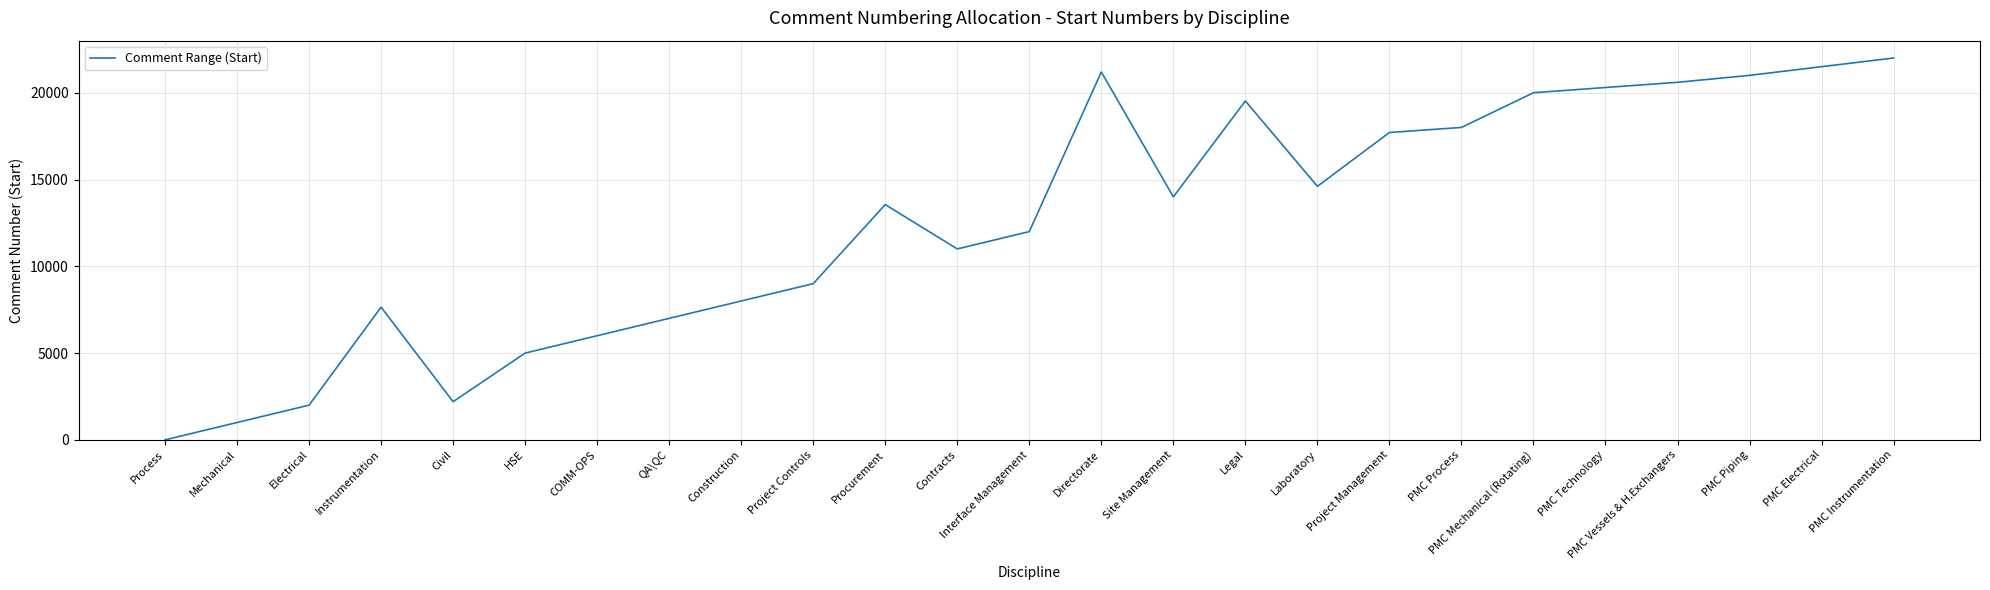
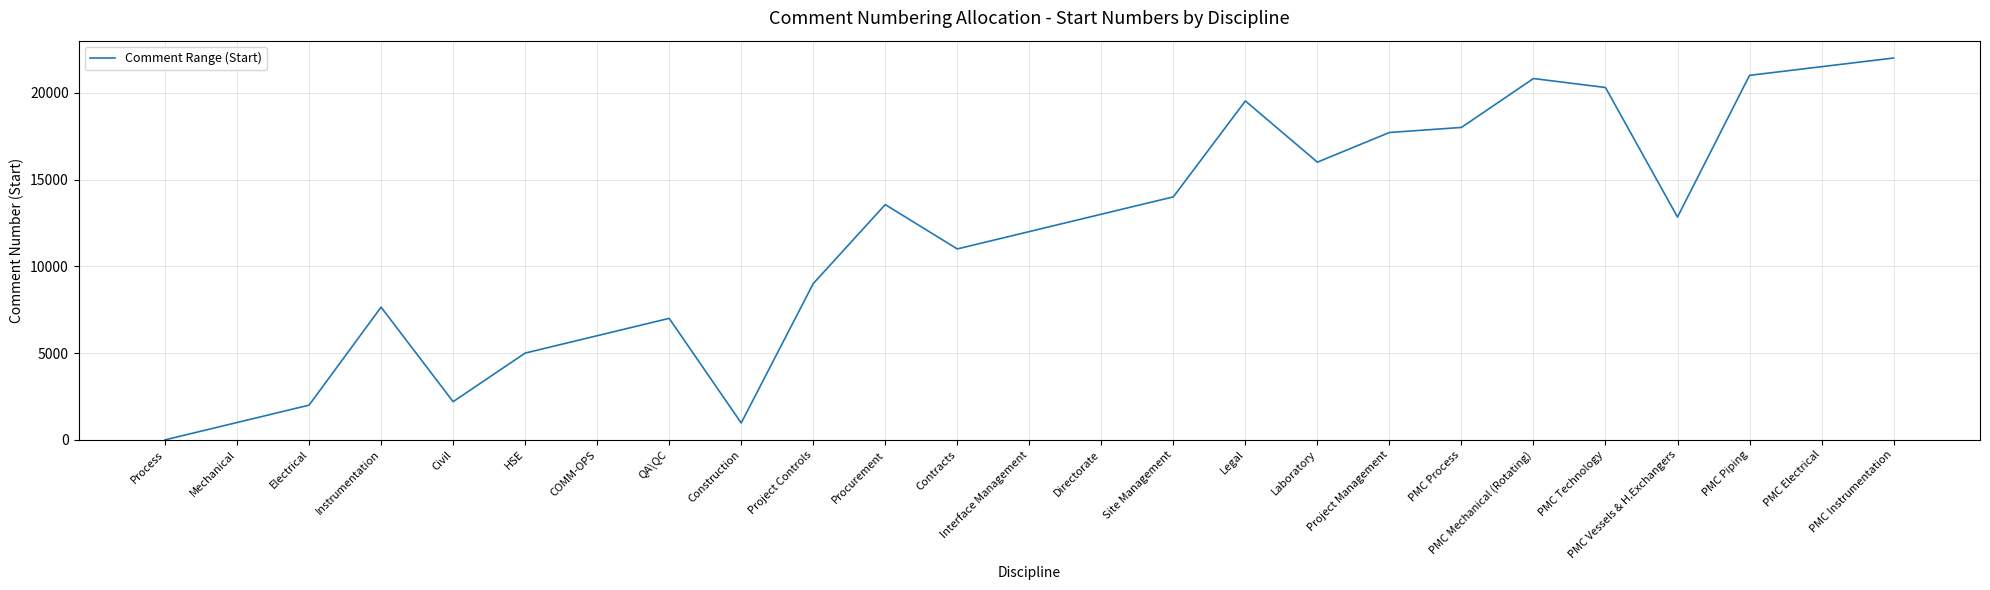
Construction: 8000 -> 1000
Directorate: 21200 -> 13000
Laboratory: 14600 -> 16000
PMC Mechanical (Rotating): 20000 -> 20800
PMC Vessels & H.Exchangers: 20600 -> 12800
